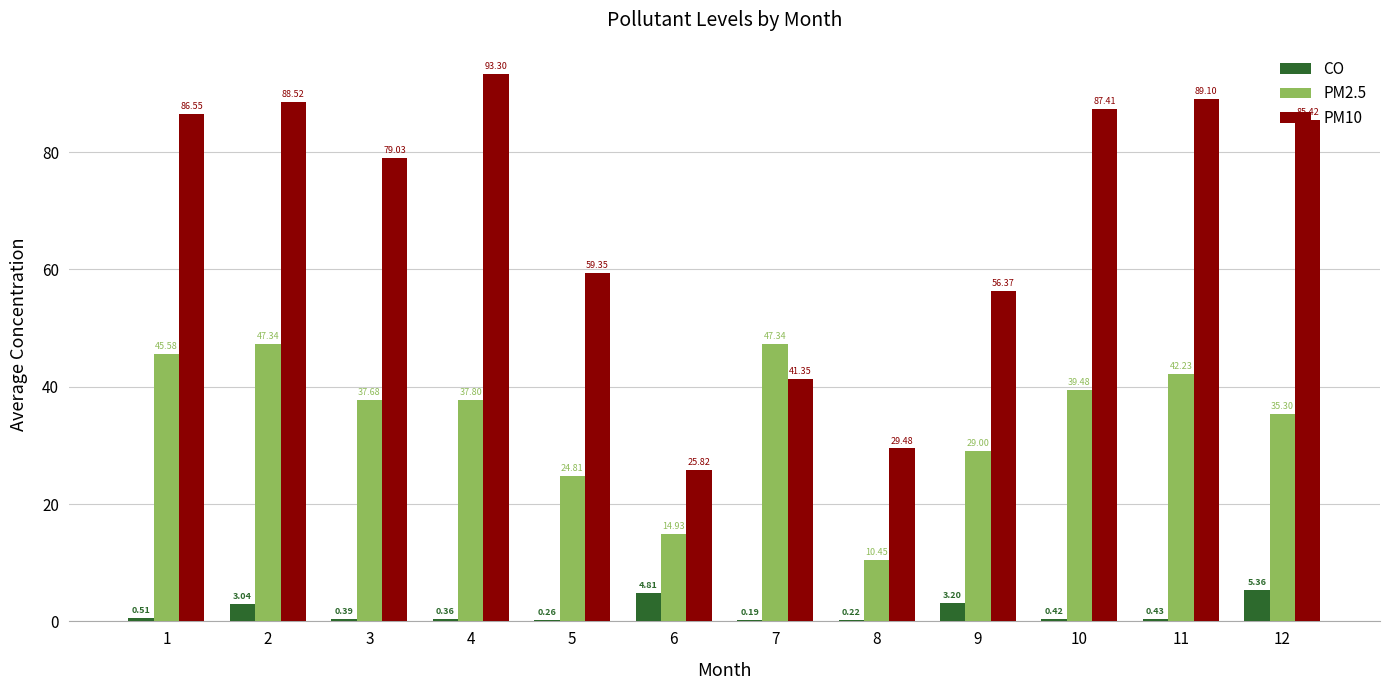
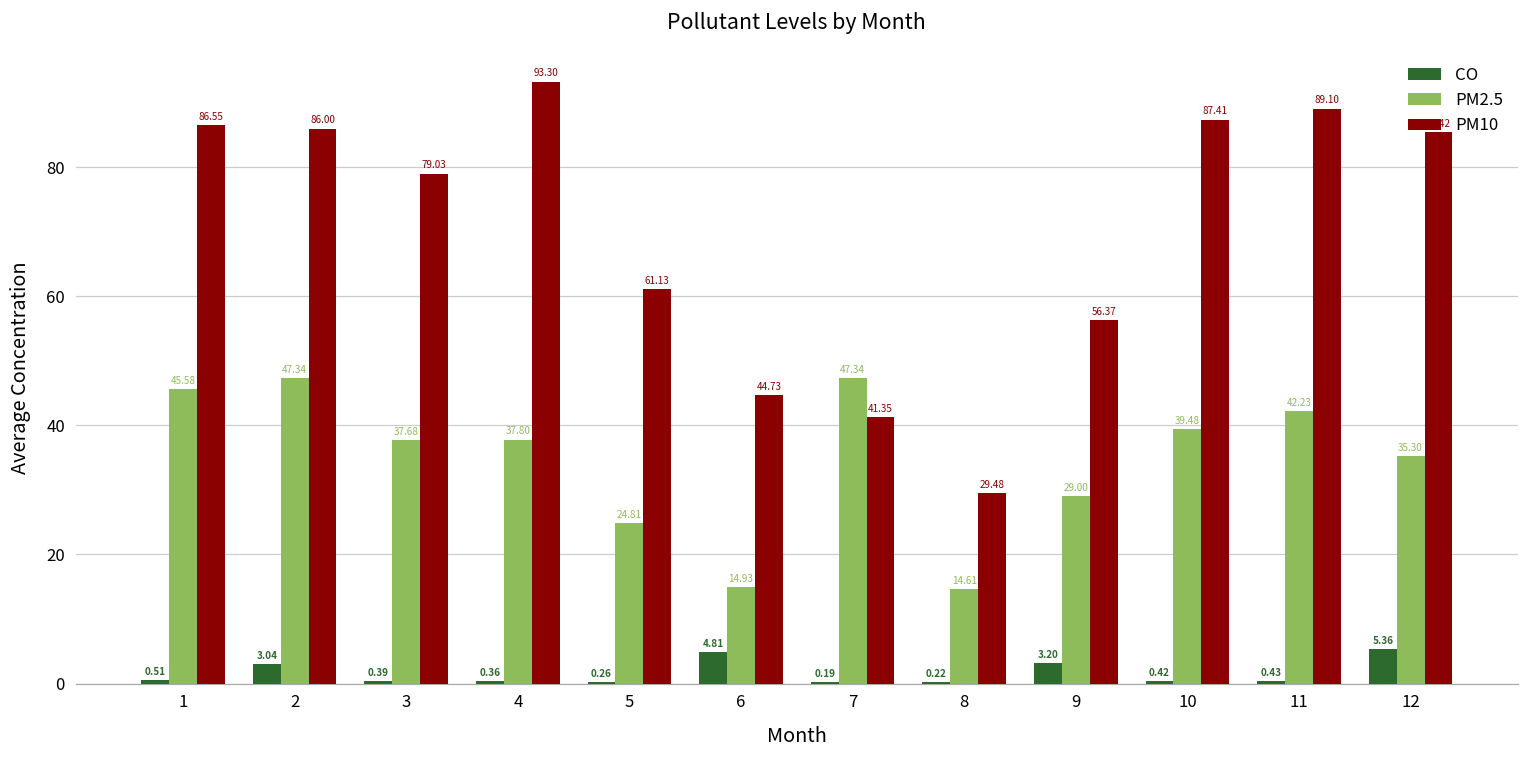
PM10, 2: 88.52 -> 86.00
PM10, 5: 59.35 -> 61.13
PM10, 6: 25.82 -> 44.73
PM2.5, 8: 10.45 -> 14.61
